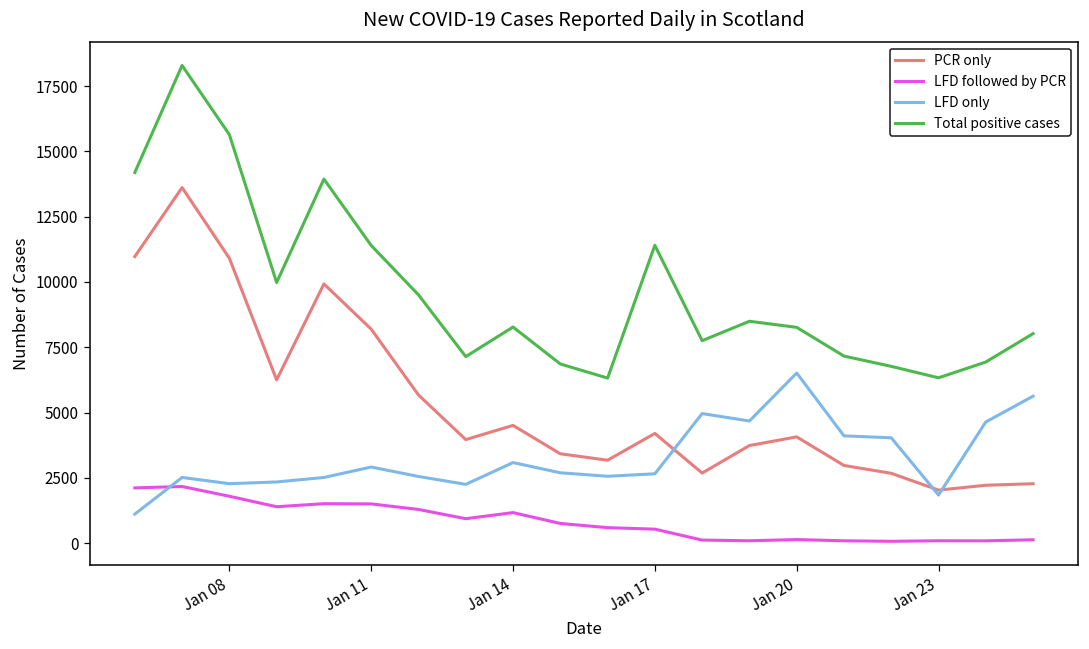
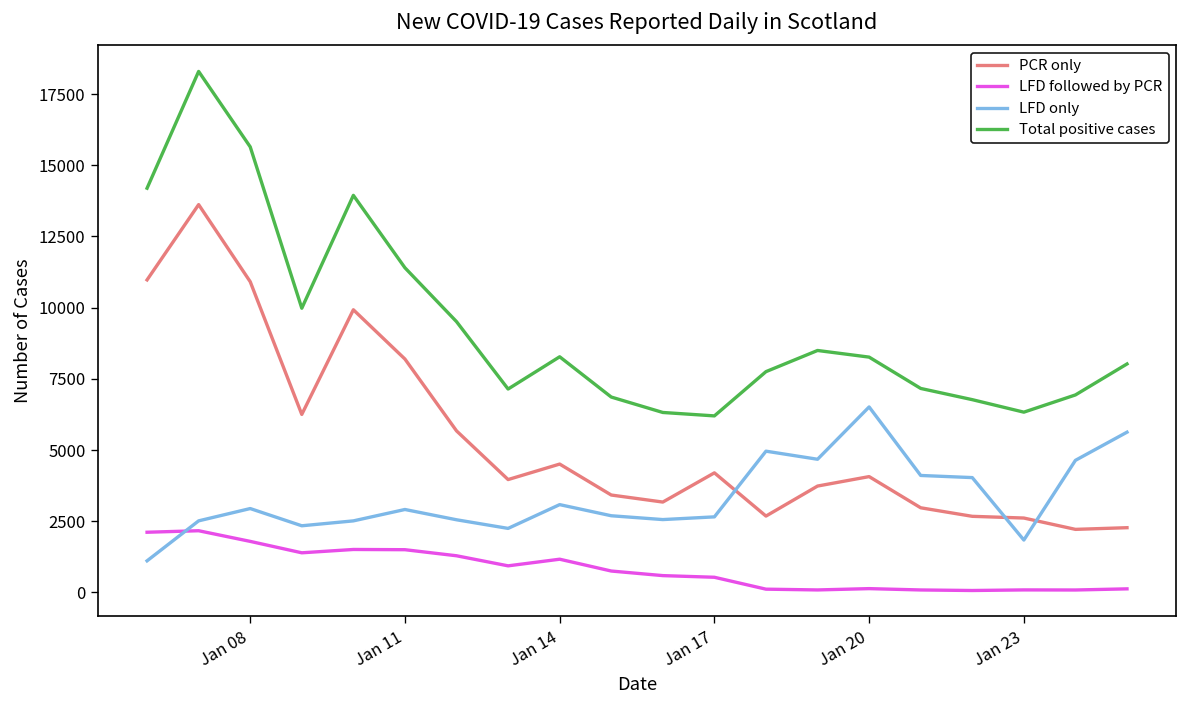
LFD only, Jan 08: 2300 -> 2900
Total positive cases, Jan 17: 11400 -> 6200
PCR only, Jan 23: 2000 -> 2600
